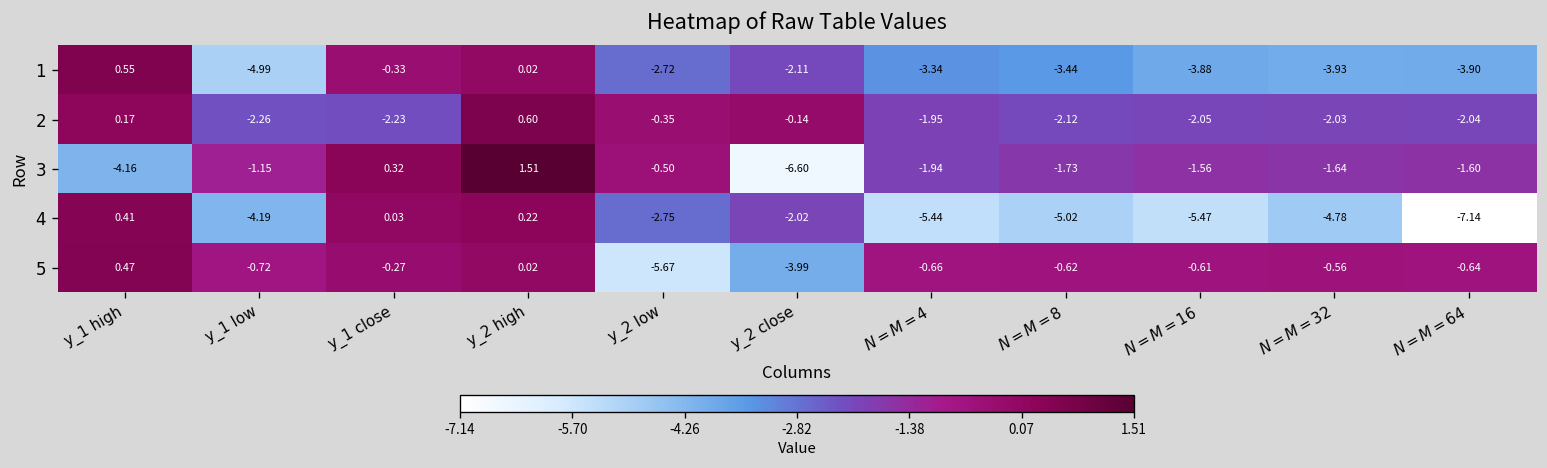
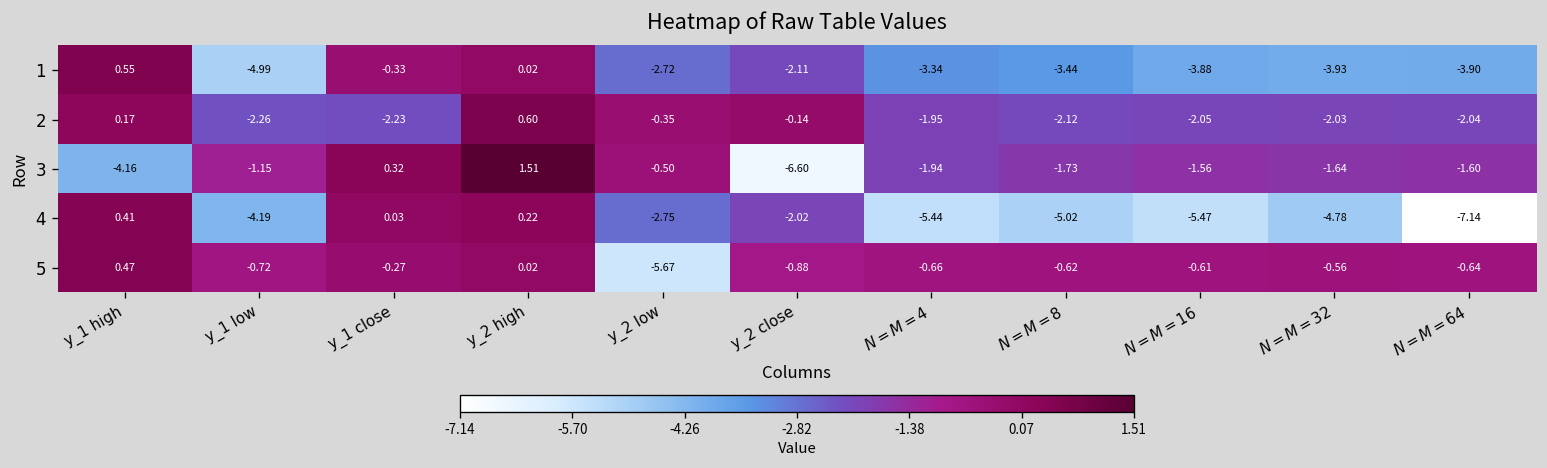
5, y_2 close: -3.99 -> -0.88
